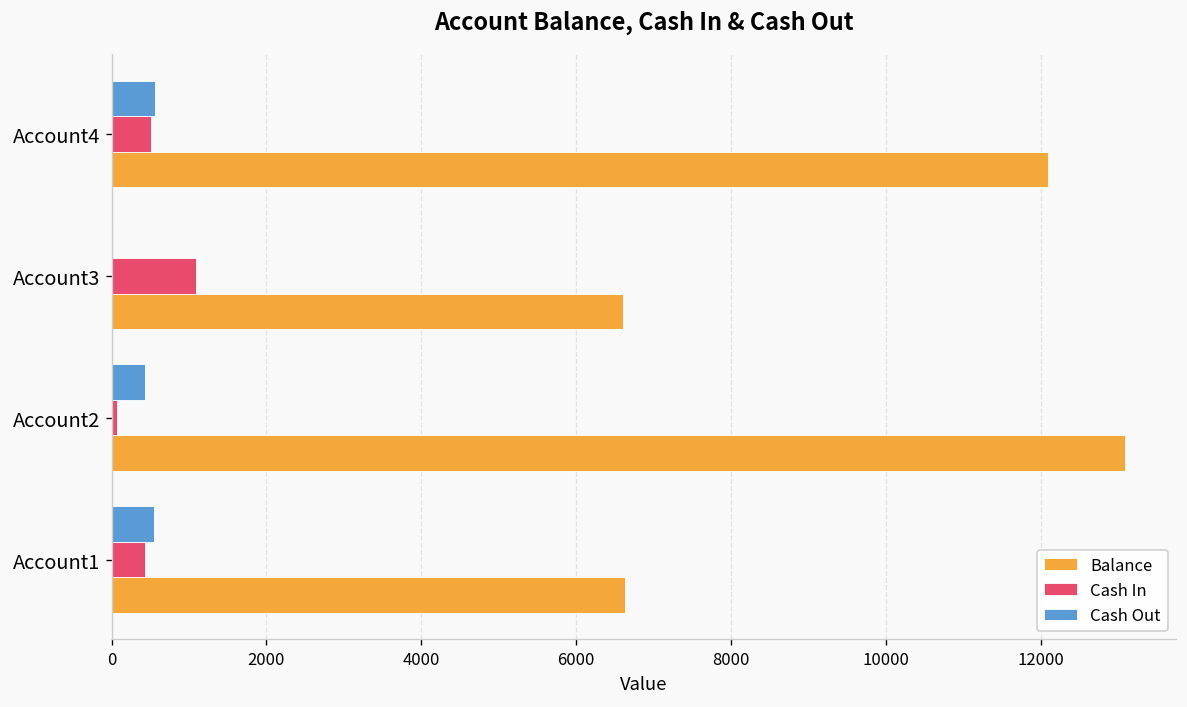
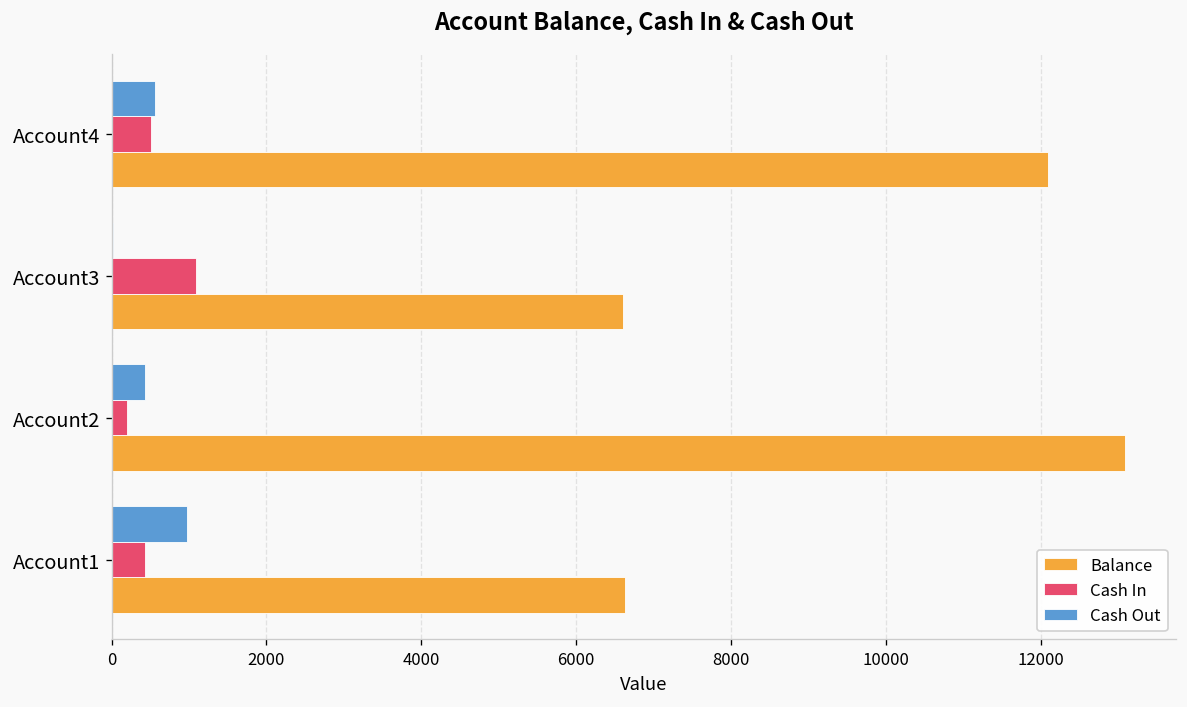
Cash In, Account2: 100 -> 200
Cash Out, Account1: 600 -> 1000
